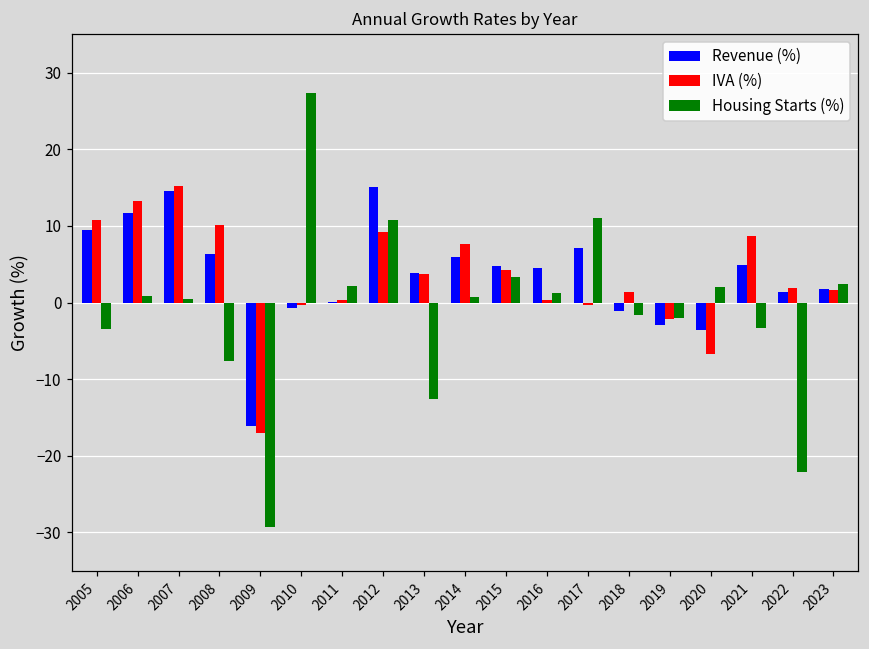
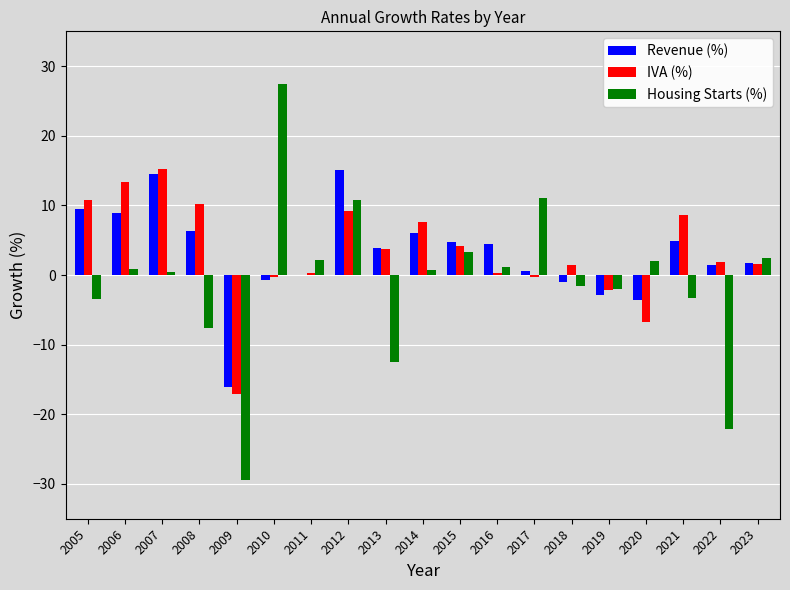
Revenue (%), 2006: 12 -> 9
Revenue (%), 2017: 7 -> 1
